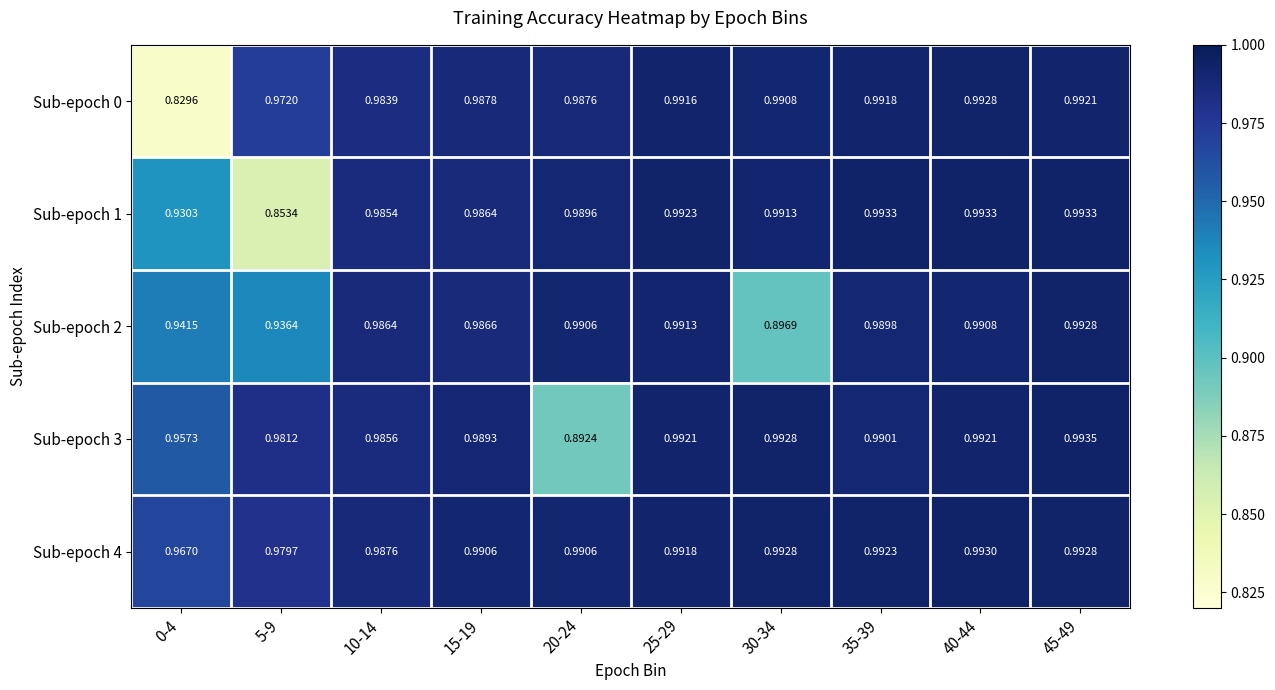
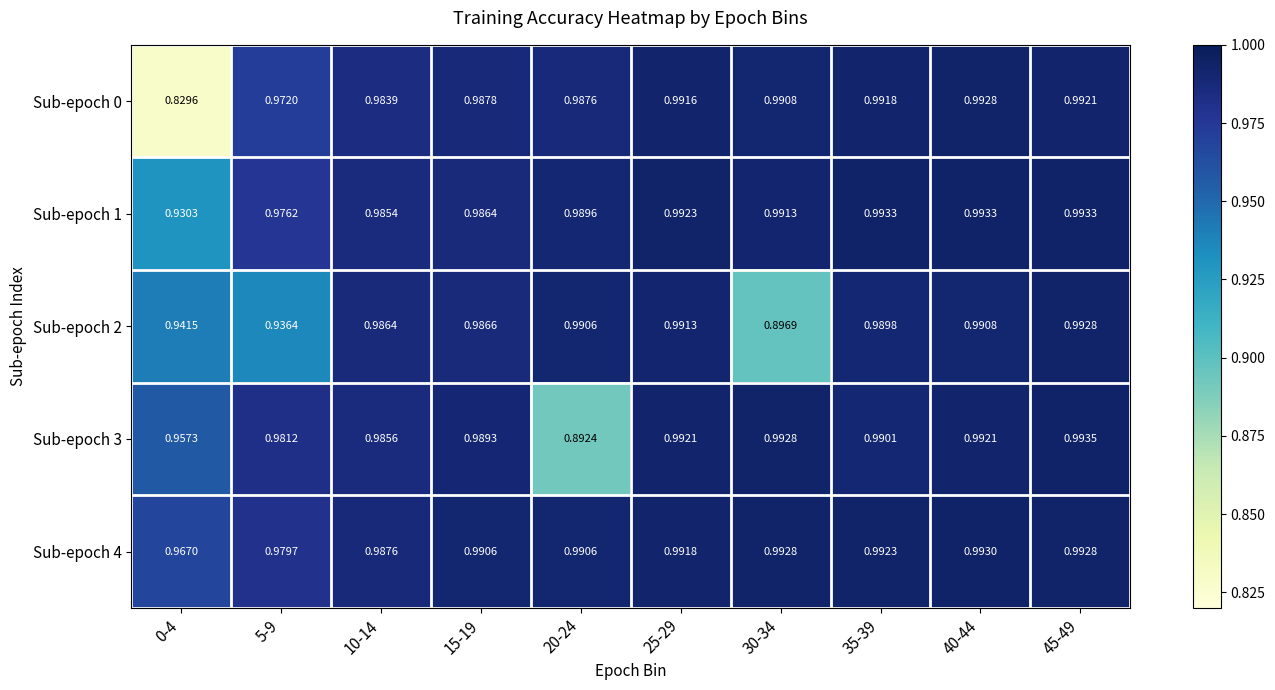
Sub-epoch 1, 5-9: 0.8534 -> 0.9762
